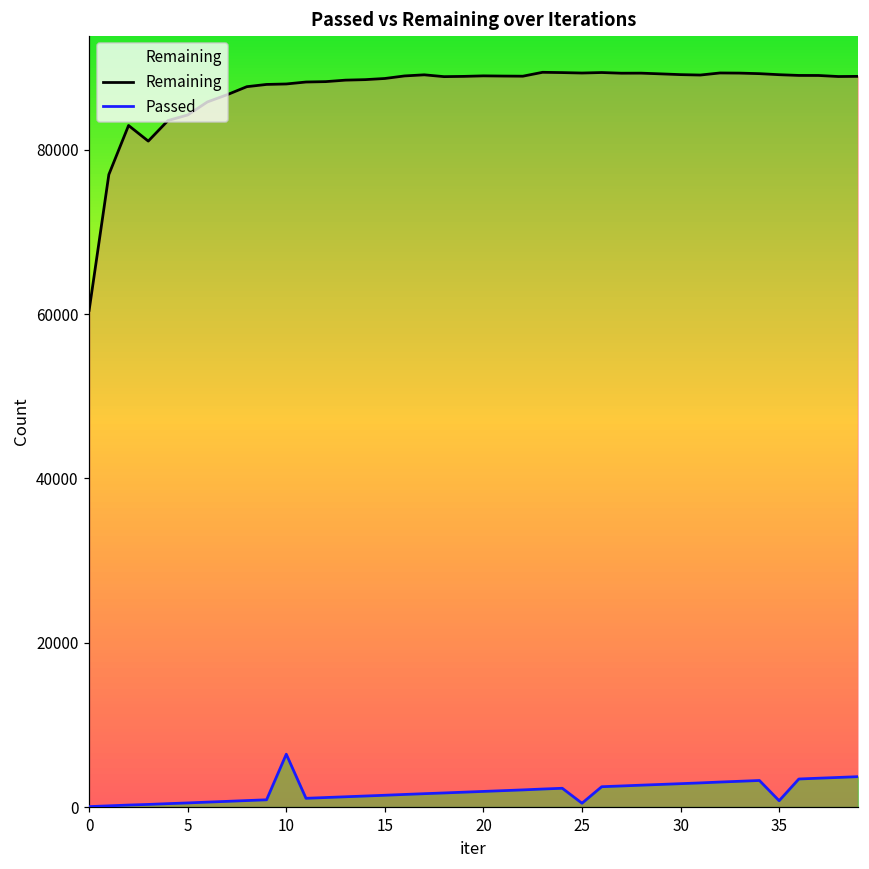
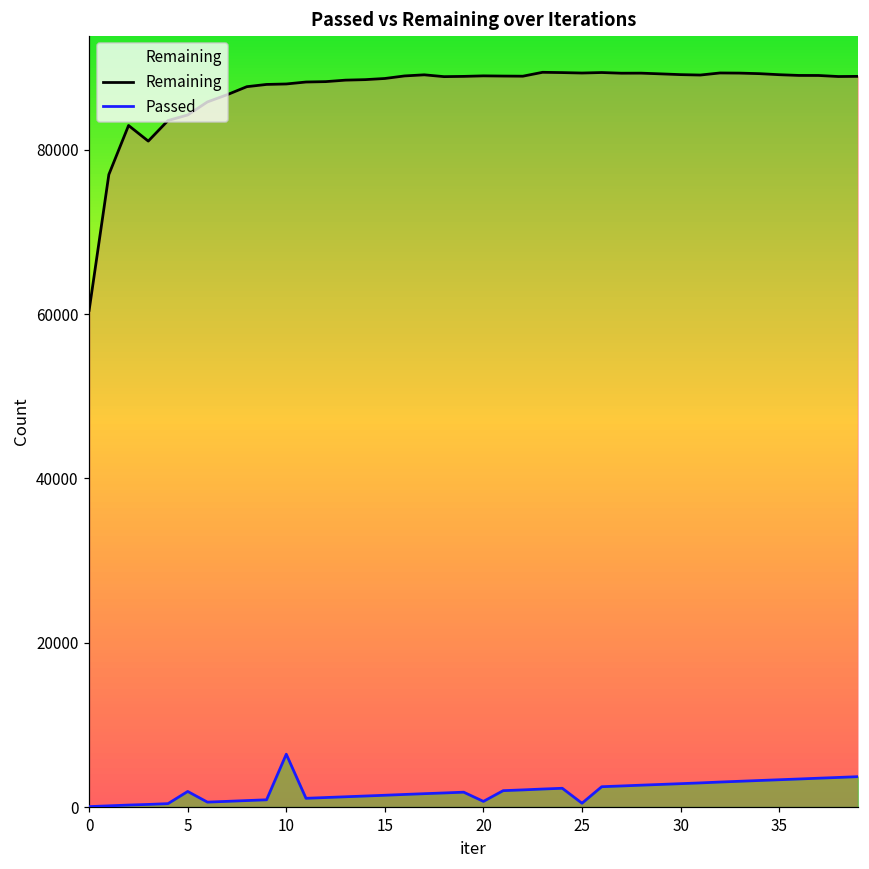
Passed, 5: 1000 -> 2000
Passed, 20: 2000 -> 1000
Passed, 35: 1000 -> 3000
